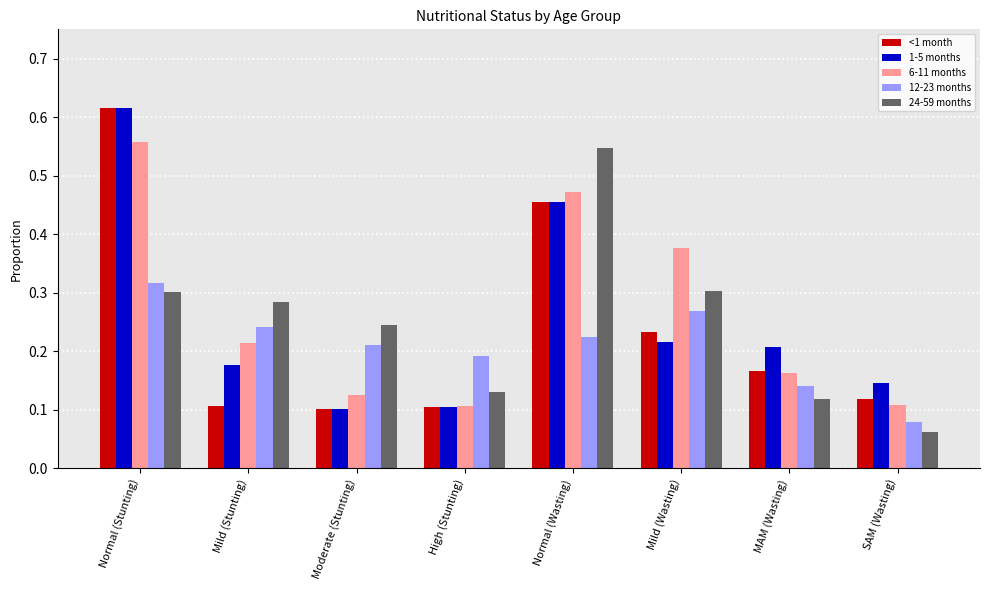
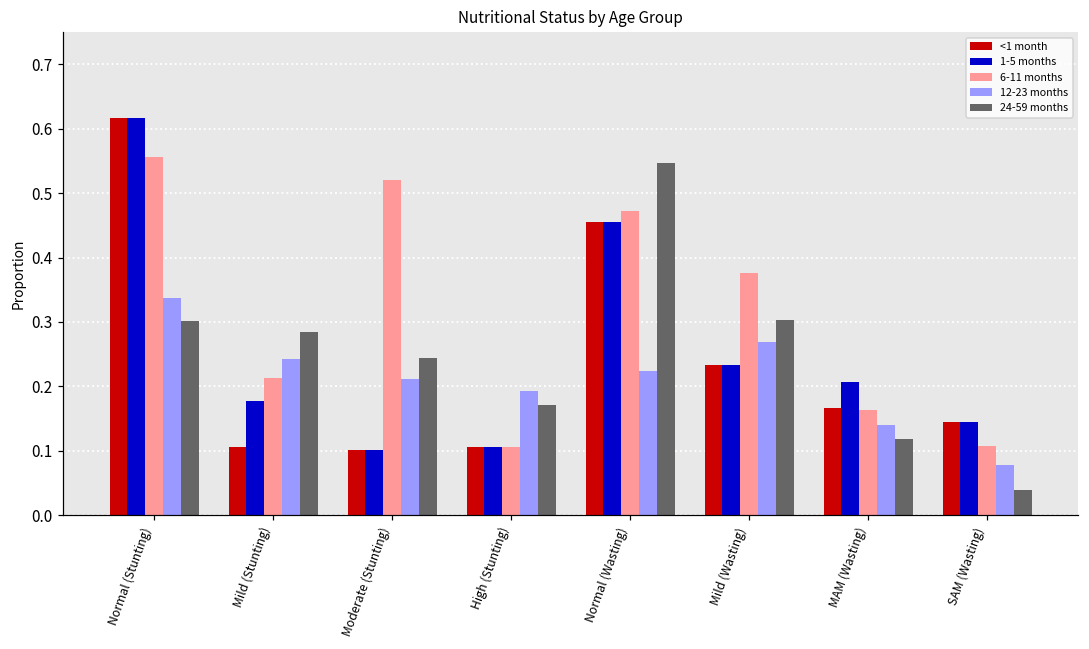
12-23 months, Normal (Stunting): 0.32 -> 0.34
6-11 months, Moderate (Stunting): 0.12 -> 0.52
24-59 months, High (Stunting): 0.13 -> 0.17
1-5 months, Mild (Wasting): 0.22 -> 0.23
<1 month, SAM (Wasting): 0.12 -> 0.15
24-59 months, SAM (Wasting): 0.06 -> 0.04
